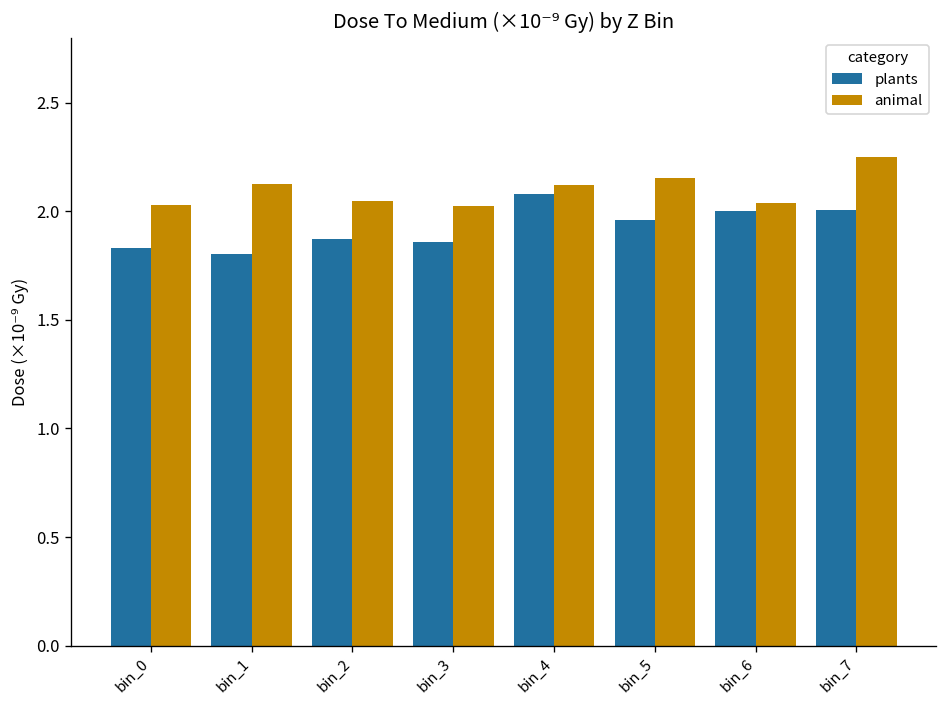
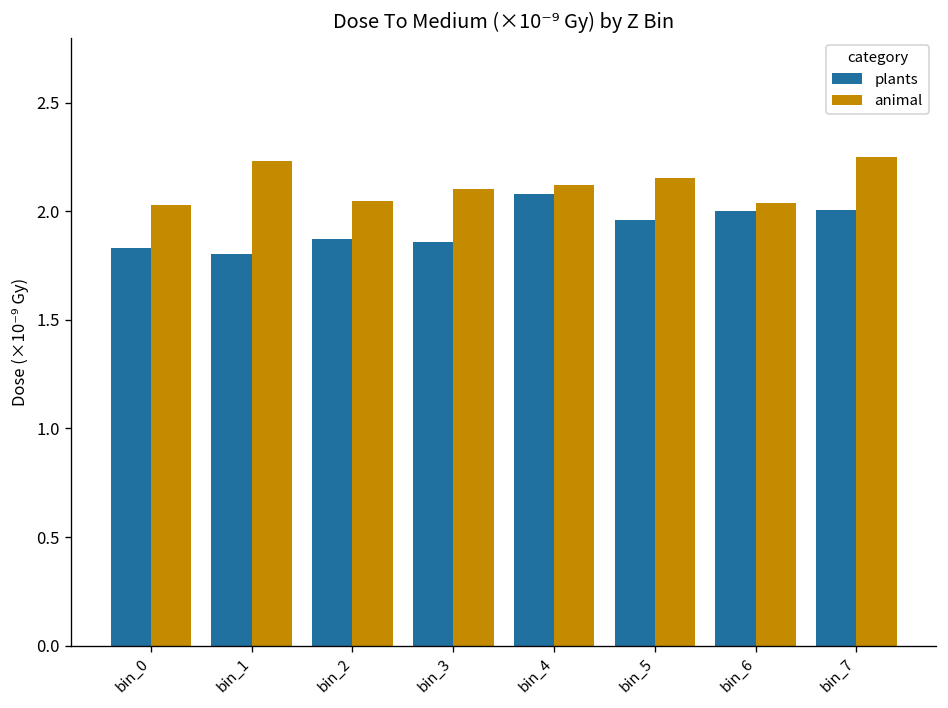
animal, bin_1: 2.13 -> 2.23
animal, bin_3: 2.03 -> 2.10
